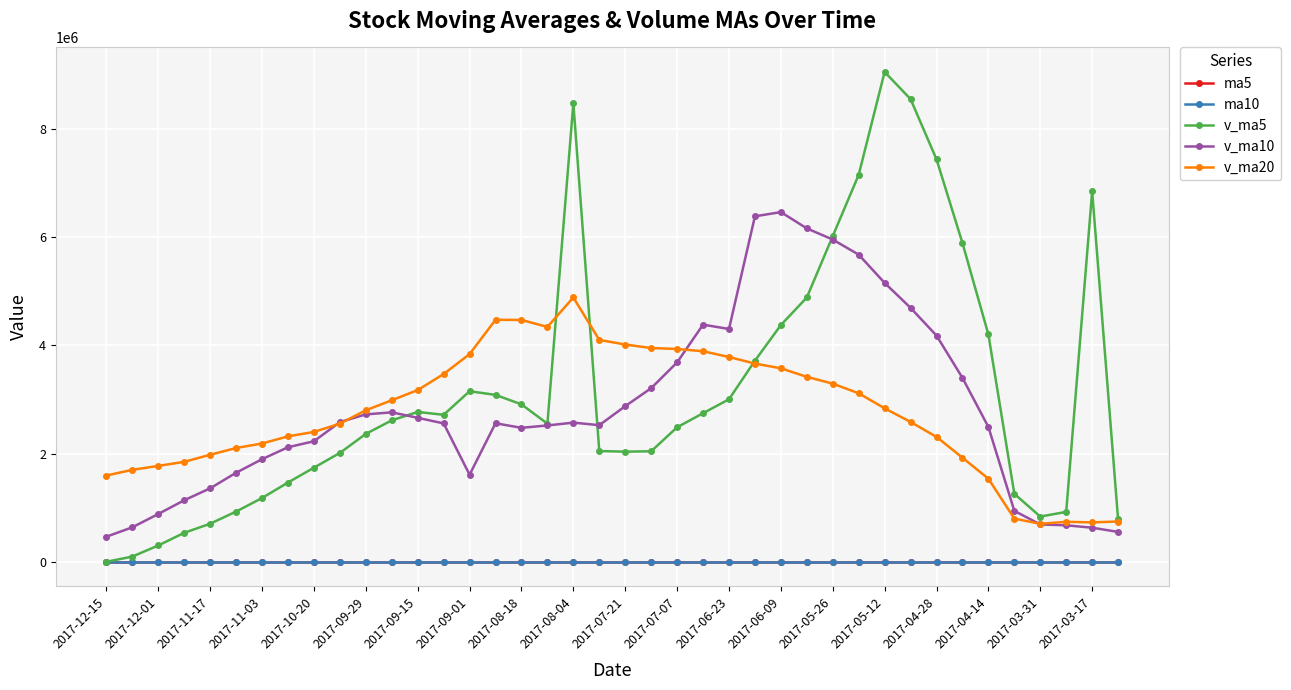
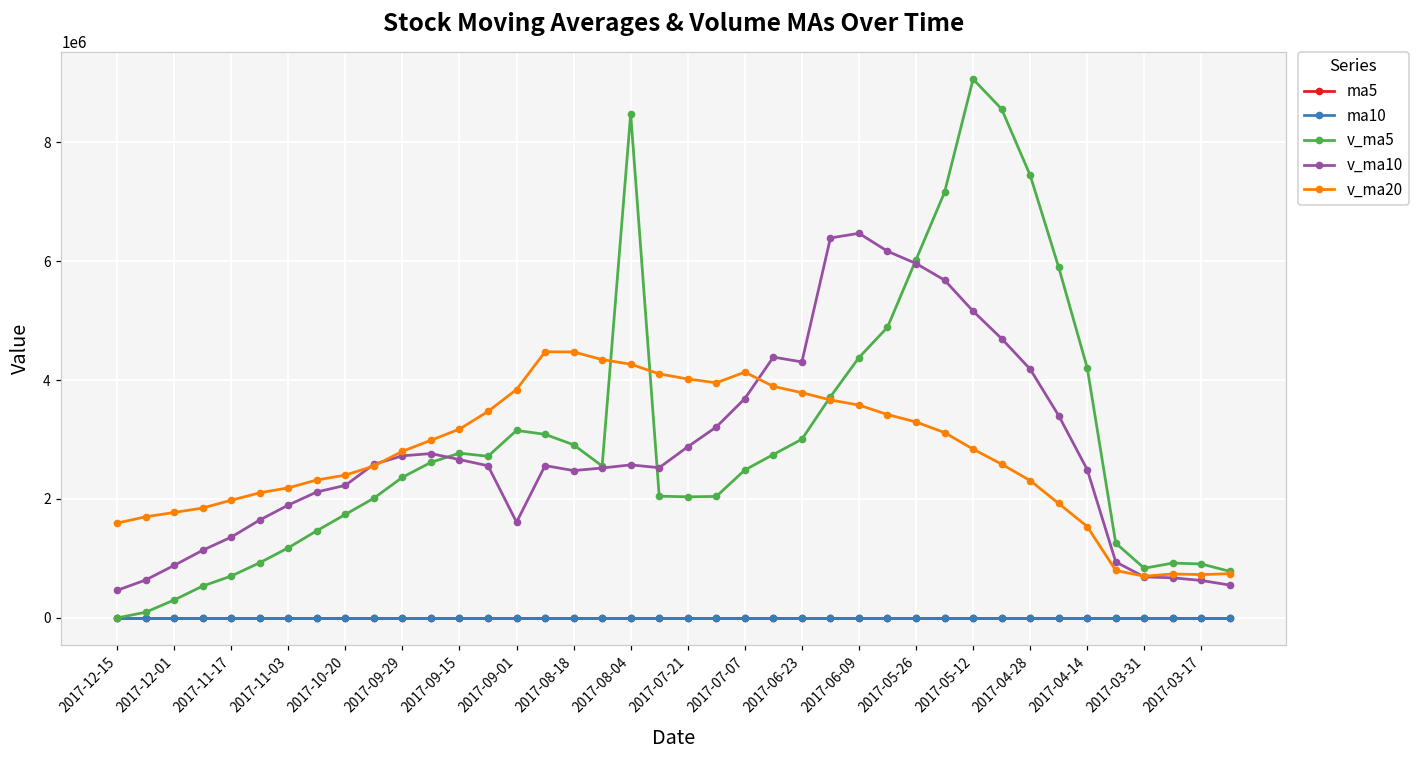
v_ma20, 2017-08-04: 4900000 -> 4300000
v_ma20, 2017-07-07: 3900000 -> 4100000
v_ma5, 2017-03-17: 6900000 -> 900000
